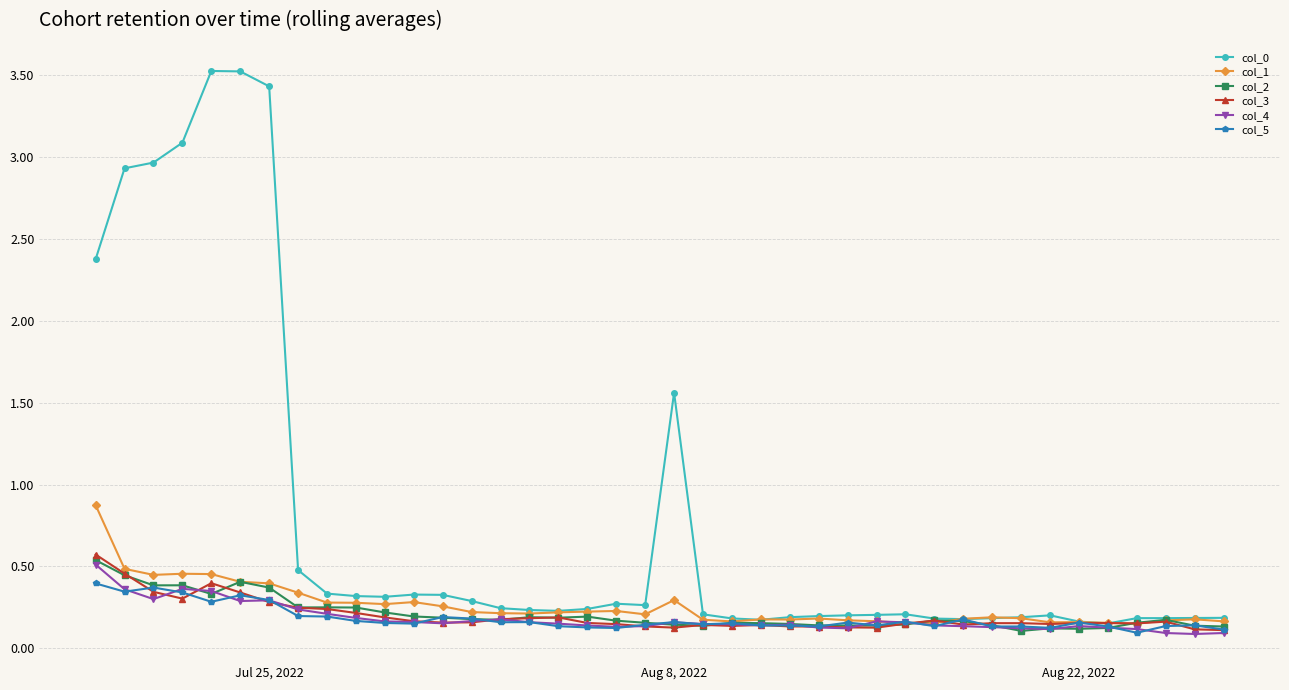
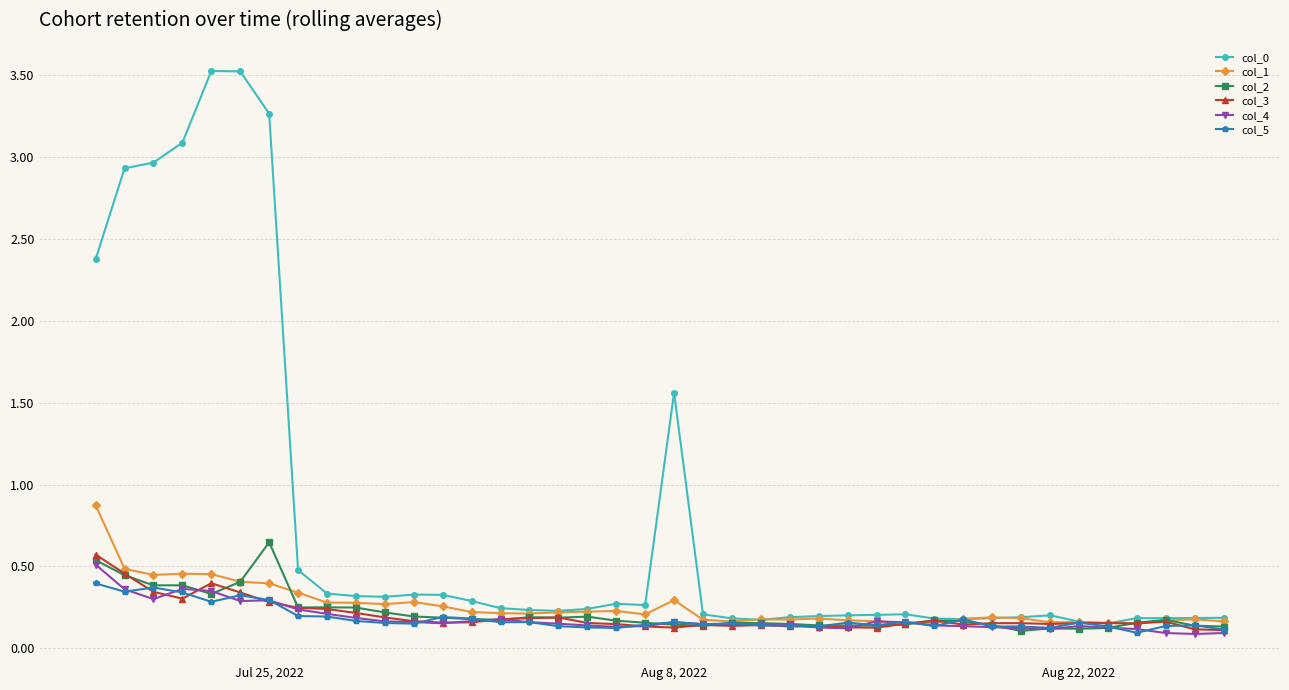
col_0, Jul 25, 2022: 3.43 -> 3.27
col_2, Jul 25, 2022: 0.37 -> 0.65
